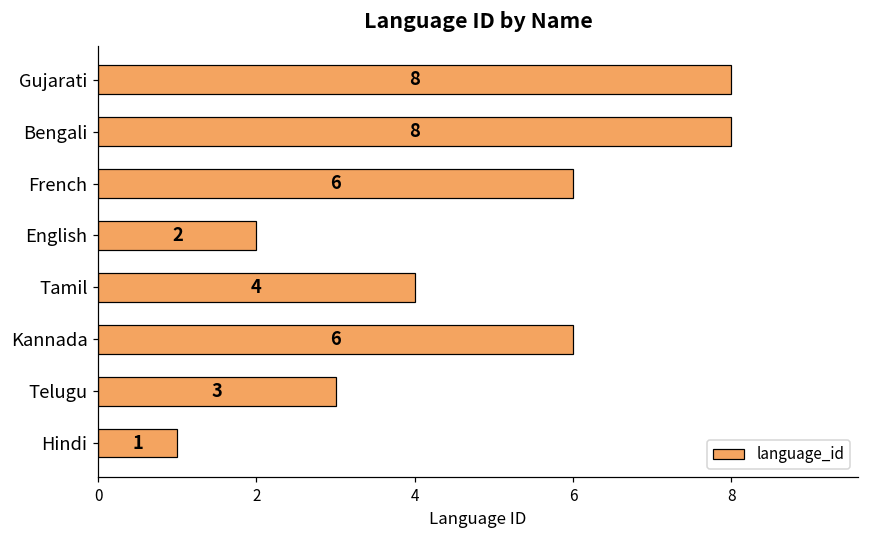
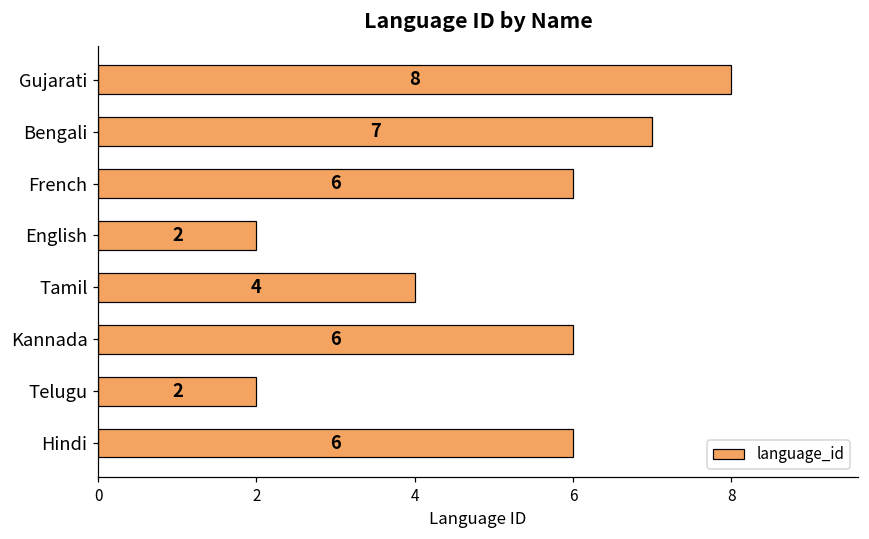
Bengali: 8 -> 7
Telugu: 3 -> 2
Hindi: 1 -> 6
